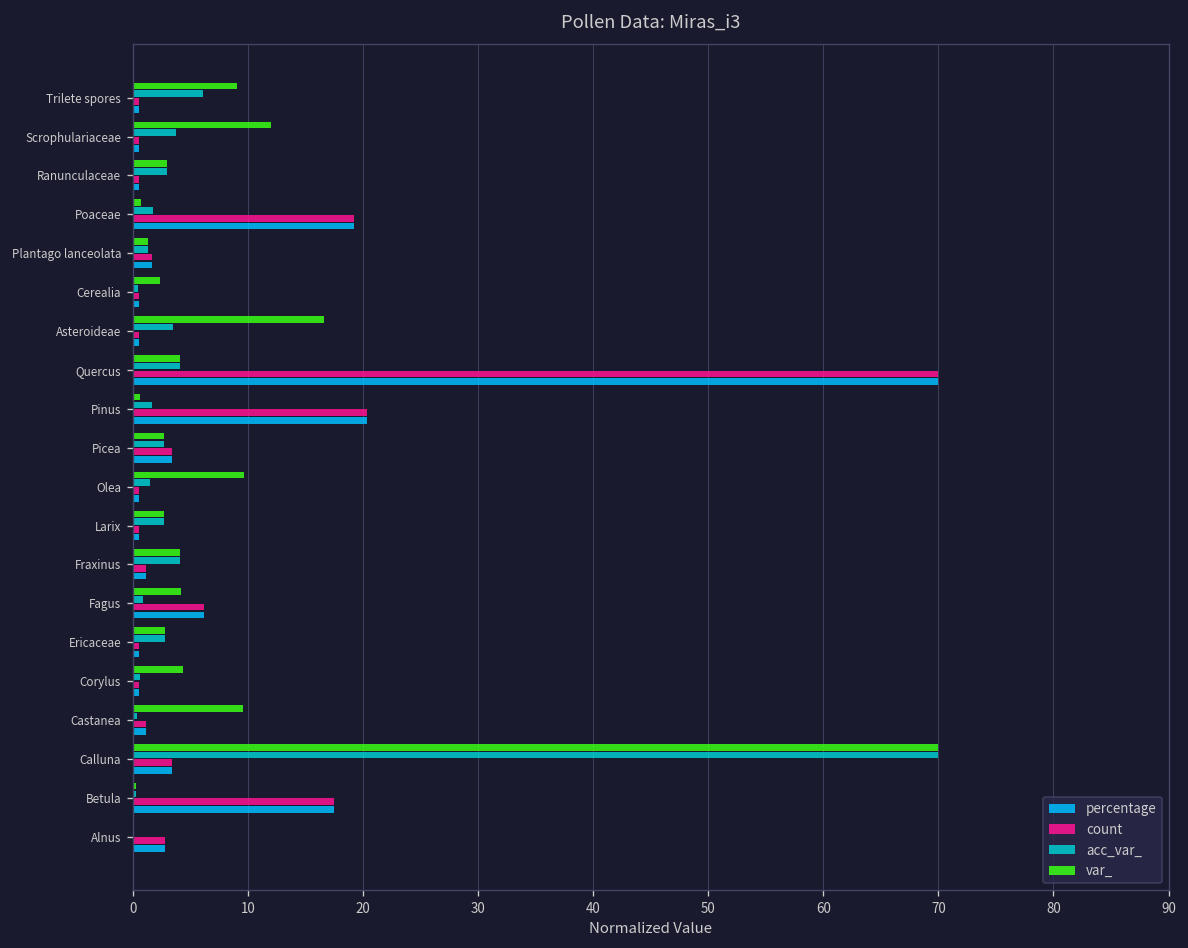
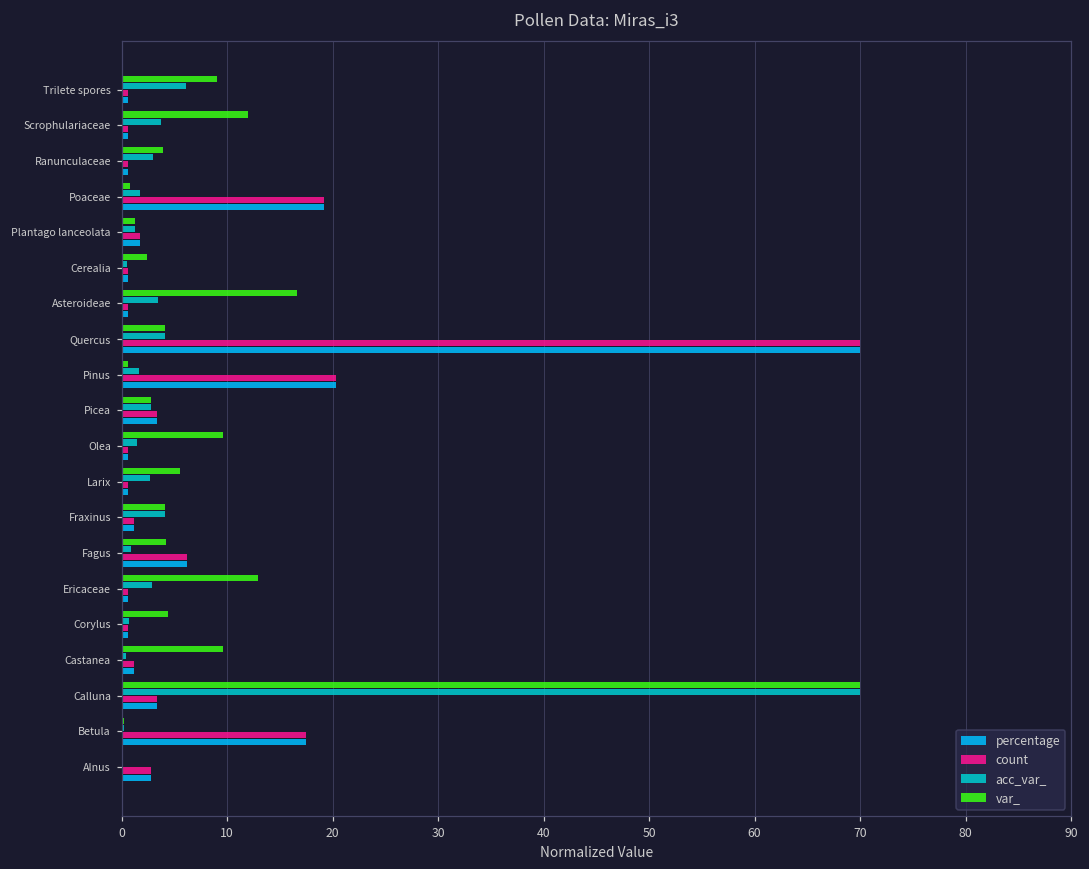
var_, Ranunculaceae: 3 -> 4
var_, Larix: 3 -> 6
var_, Ericaceae: 3 -> 13
